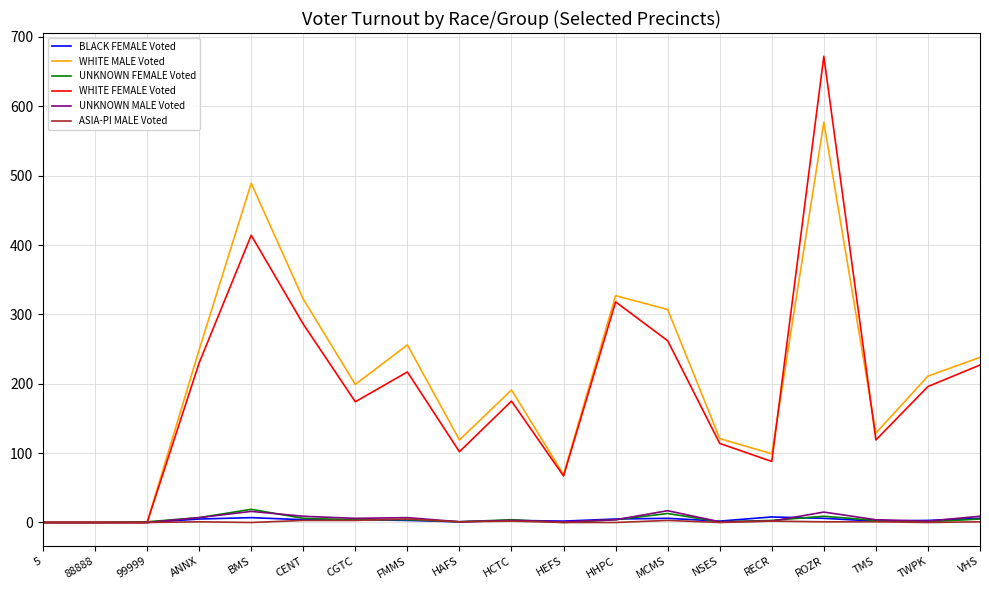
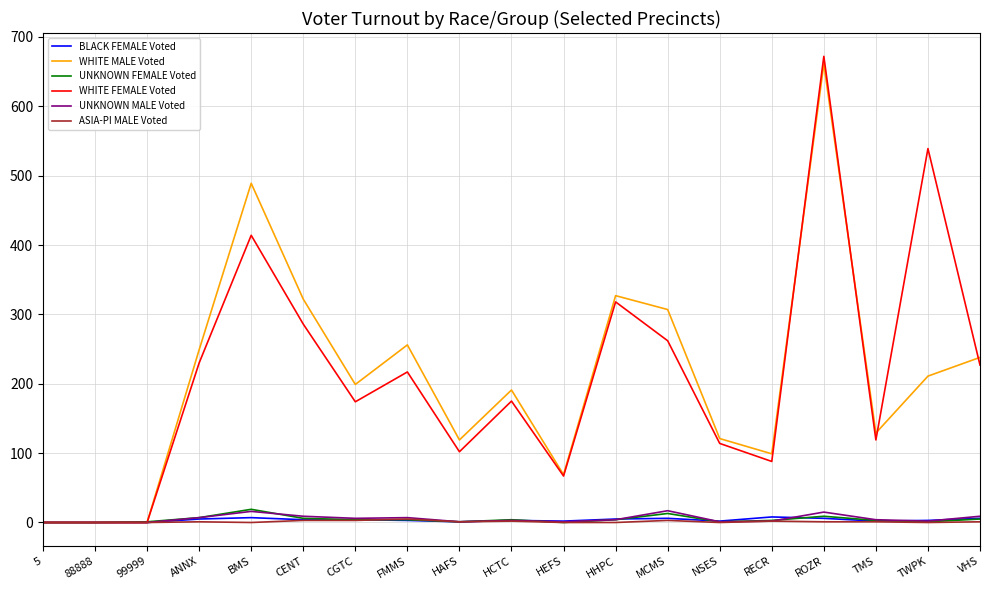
WHITE MALE Voted, ROZR: 580 -> 660
WHITE FEMALE Voted, TWPK: 200 -> 540
